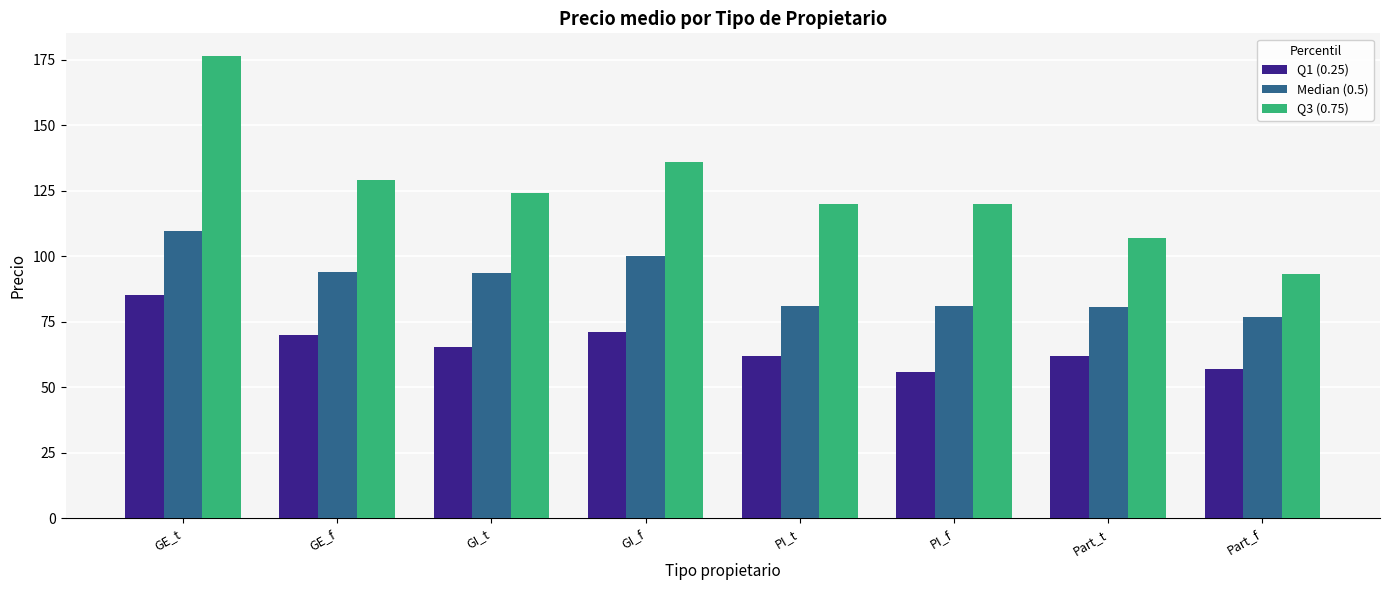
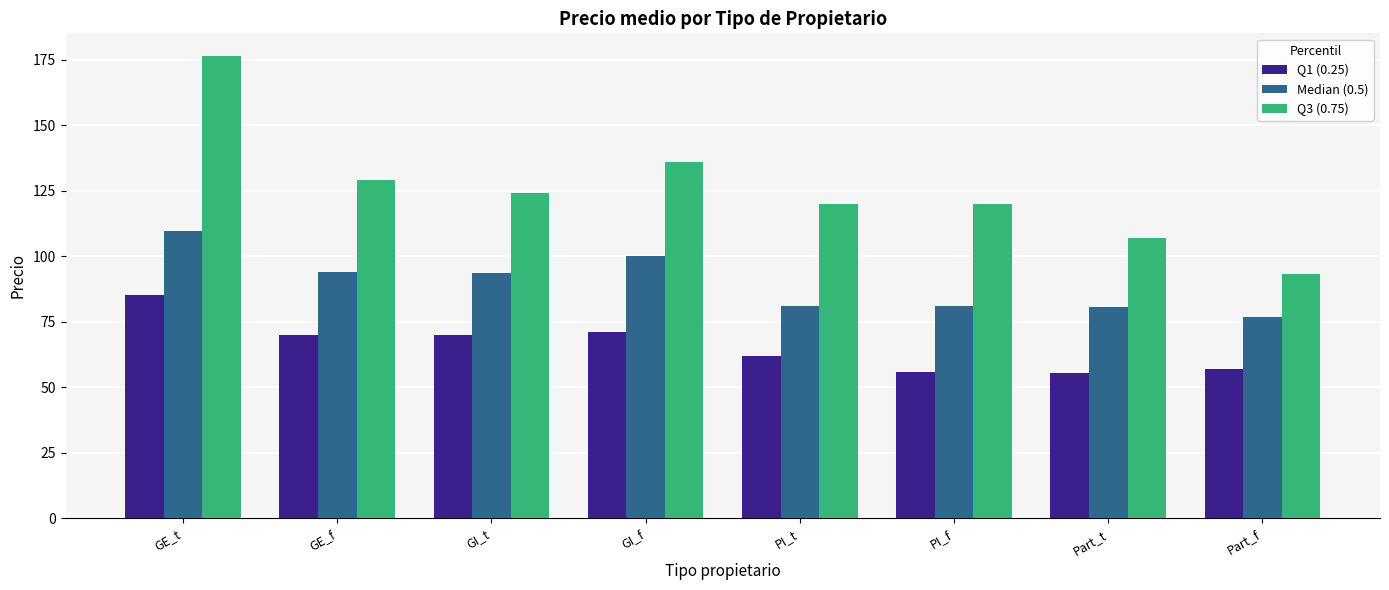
Q1 (0.25), GI_t: 65 -> 70
Q1 (0.25), Part_t: 62 -> 56
